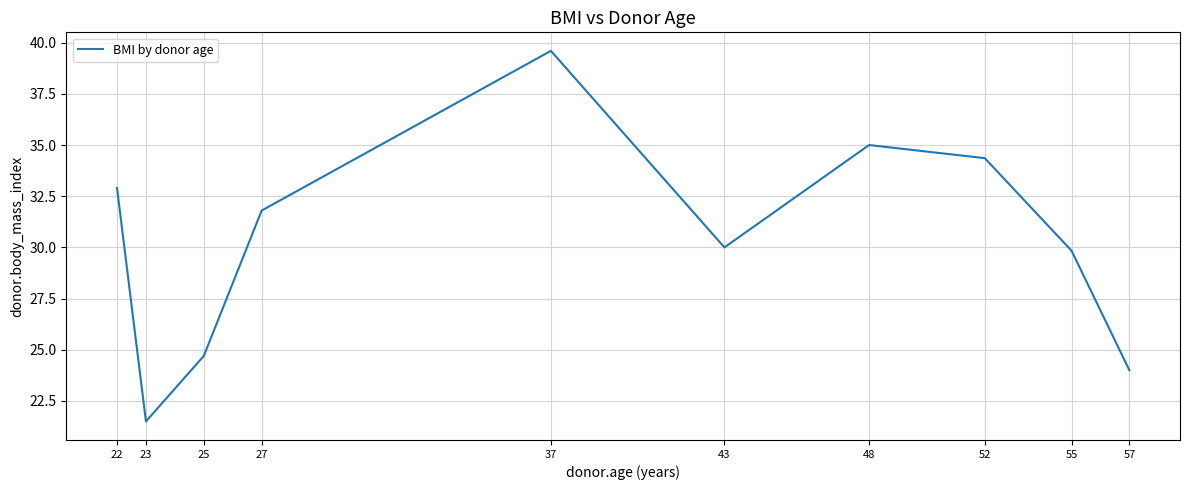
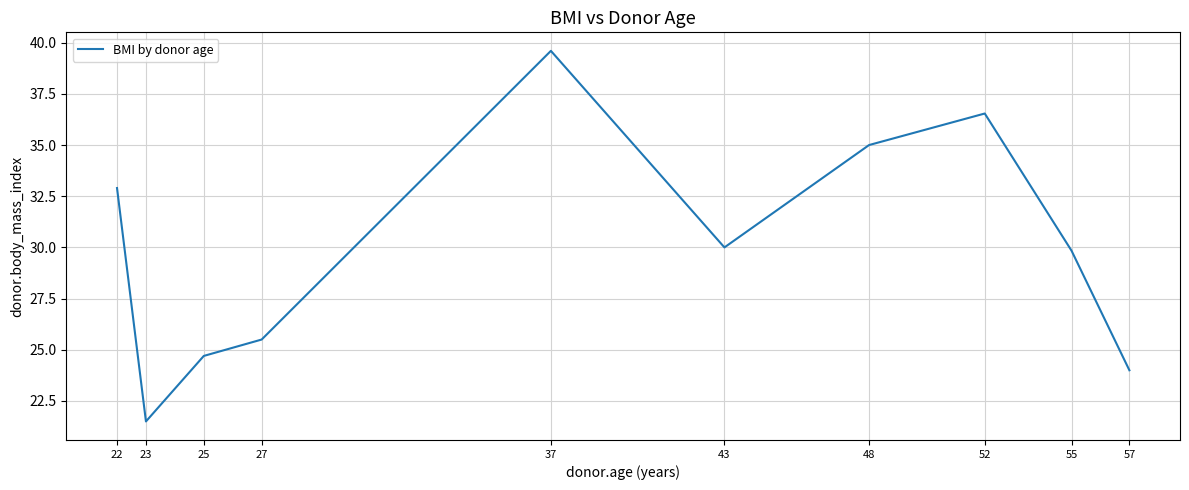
27: 31.8 -> 25.5
52: 34.4 -> 36.5
